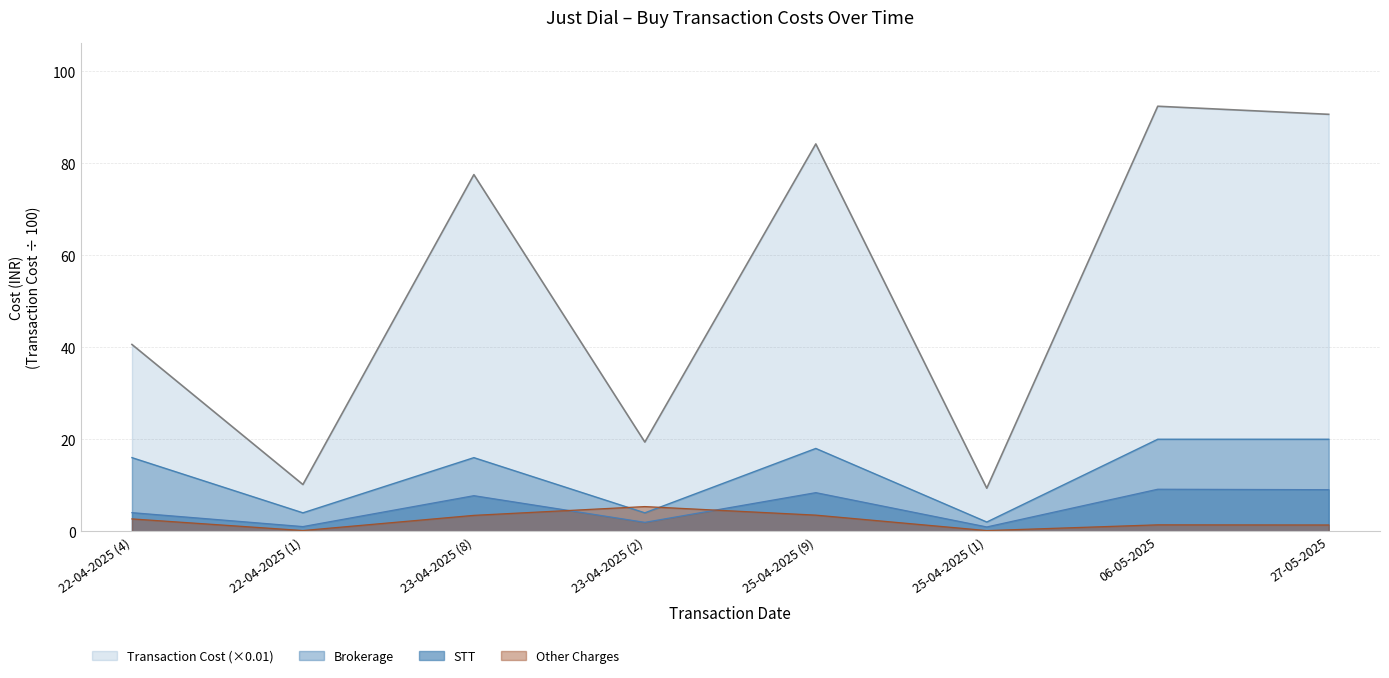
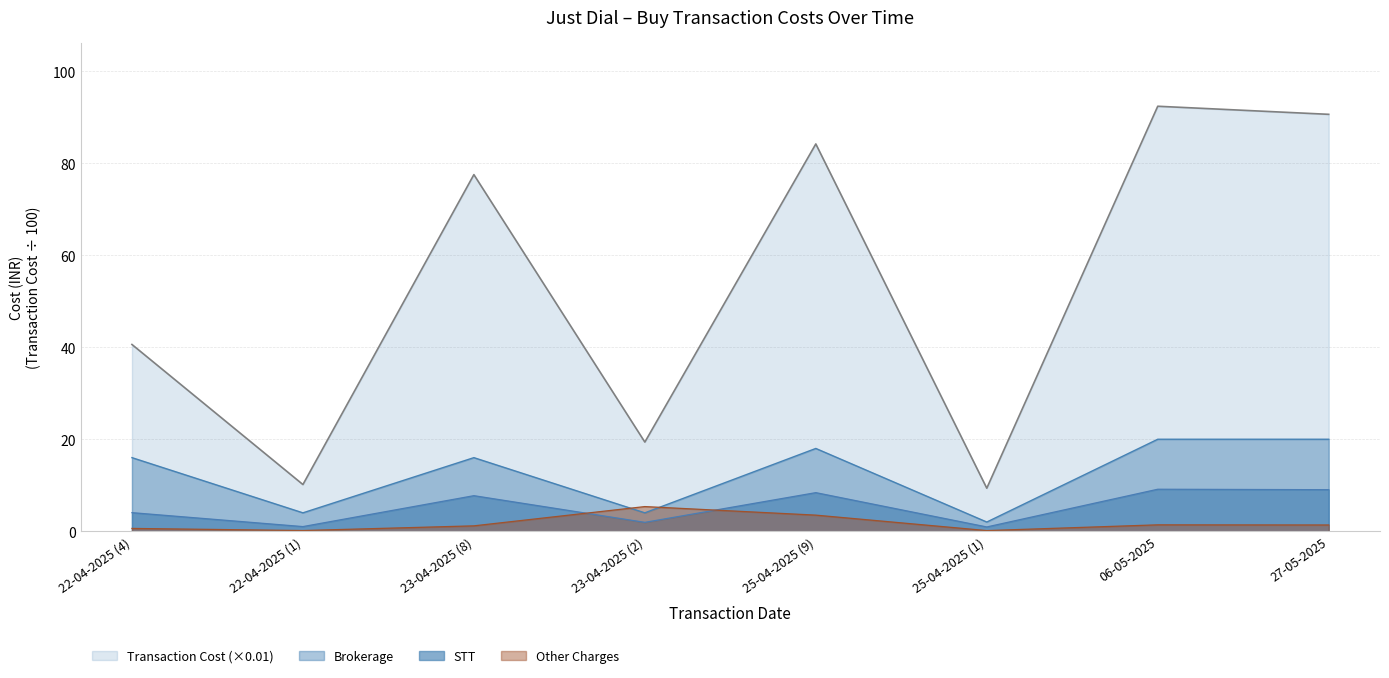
Other Charges, 22-04-2025 (4): 3 -> 1
Other Charges, 23-04-2025 (8): 3 -> 1
